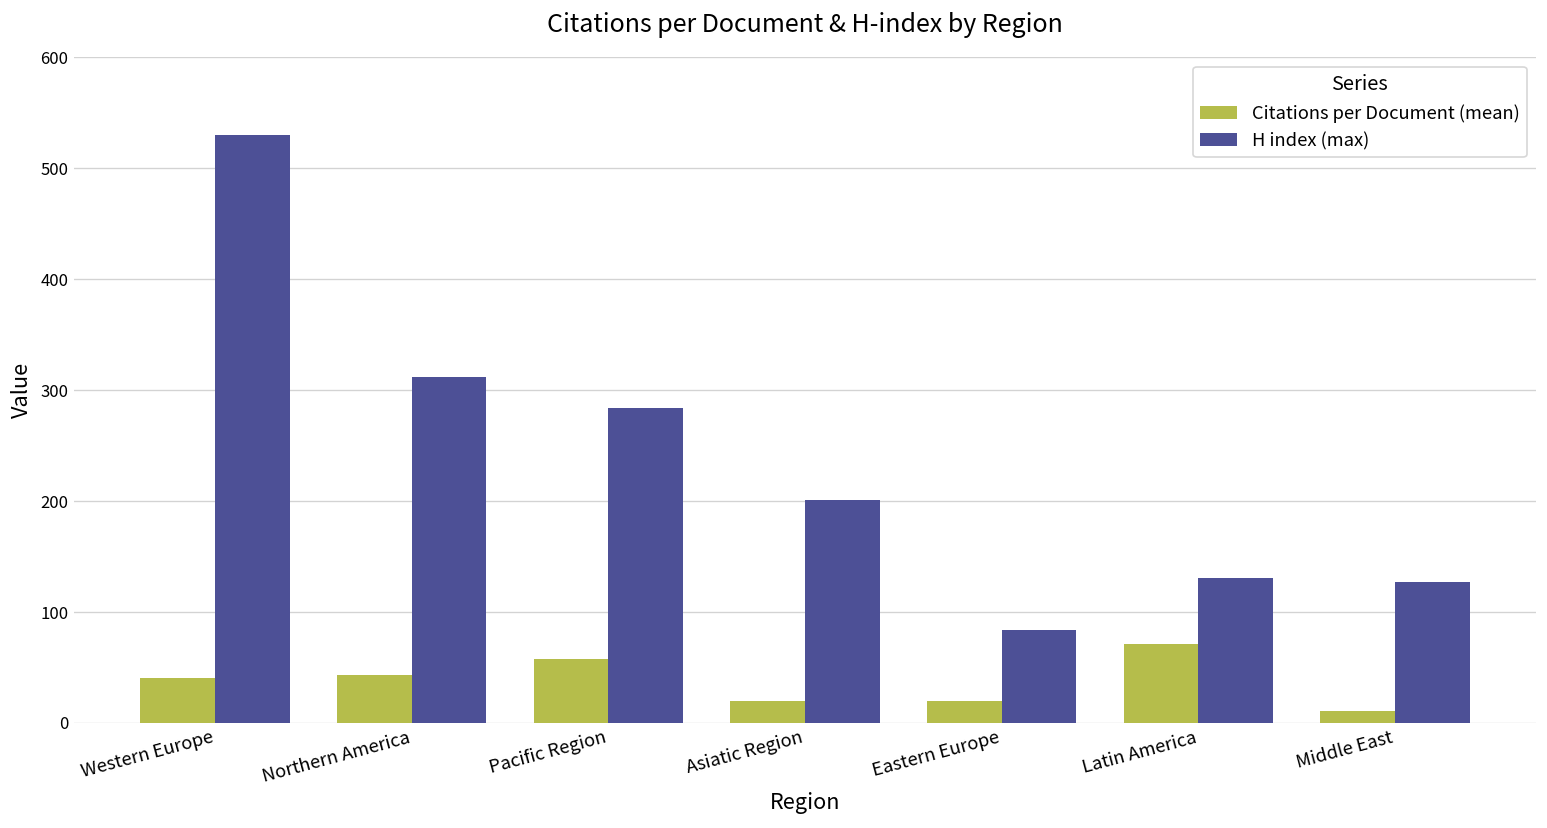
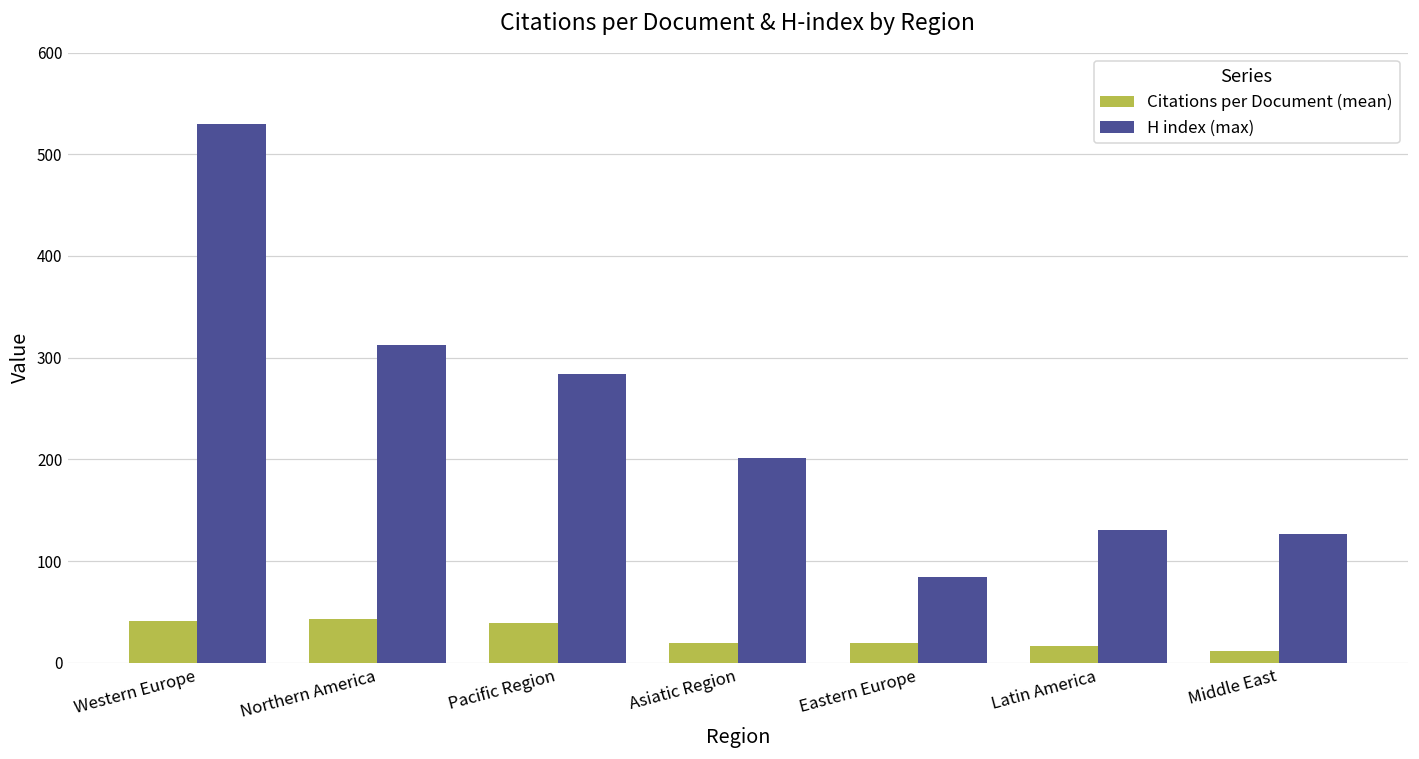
Citations per Document (mean), Pacific Region: 60 -> 40
Citations per Document (mean), Latin America: 70 -> 20
